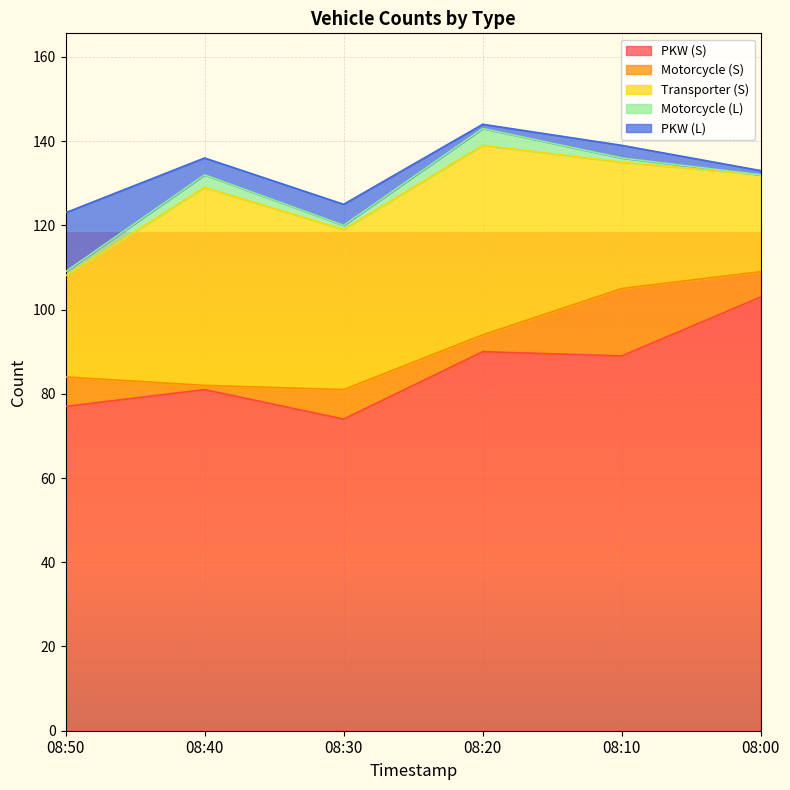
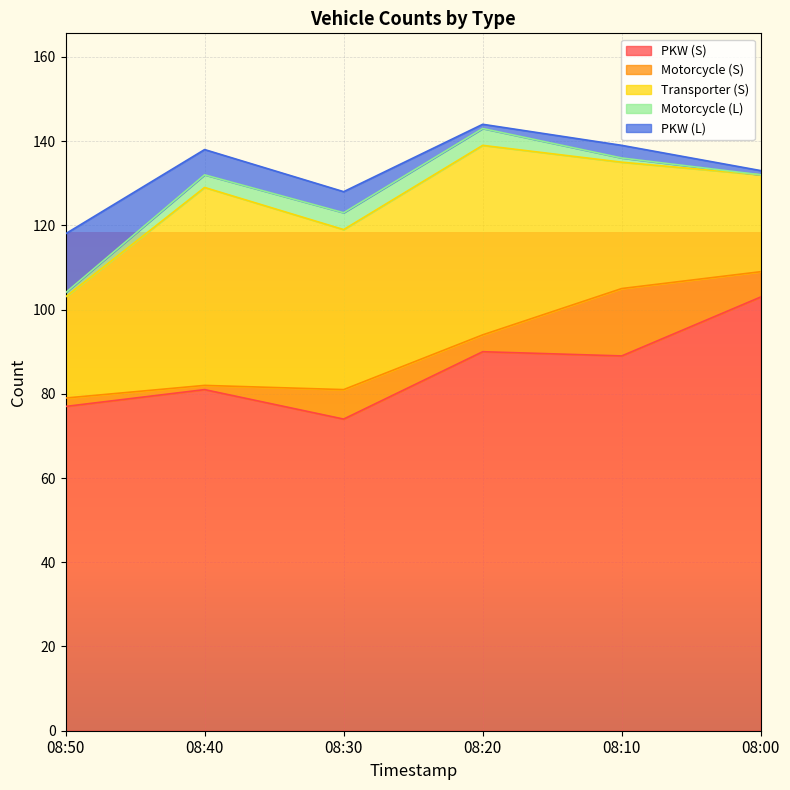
Motorcycle (S), 08:50: 7 -> 2
PKW (L), 08:40: 4 -> 6
Motorcycle (L), 08:30: 1 -> 4
